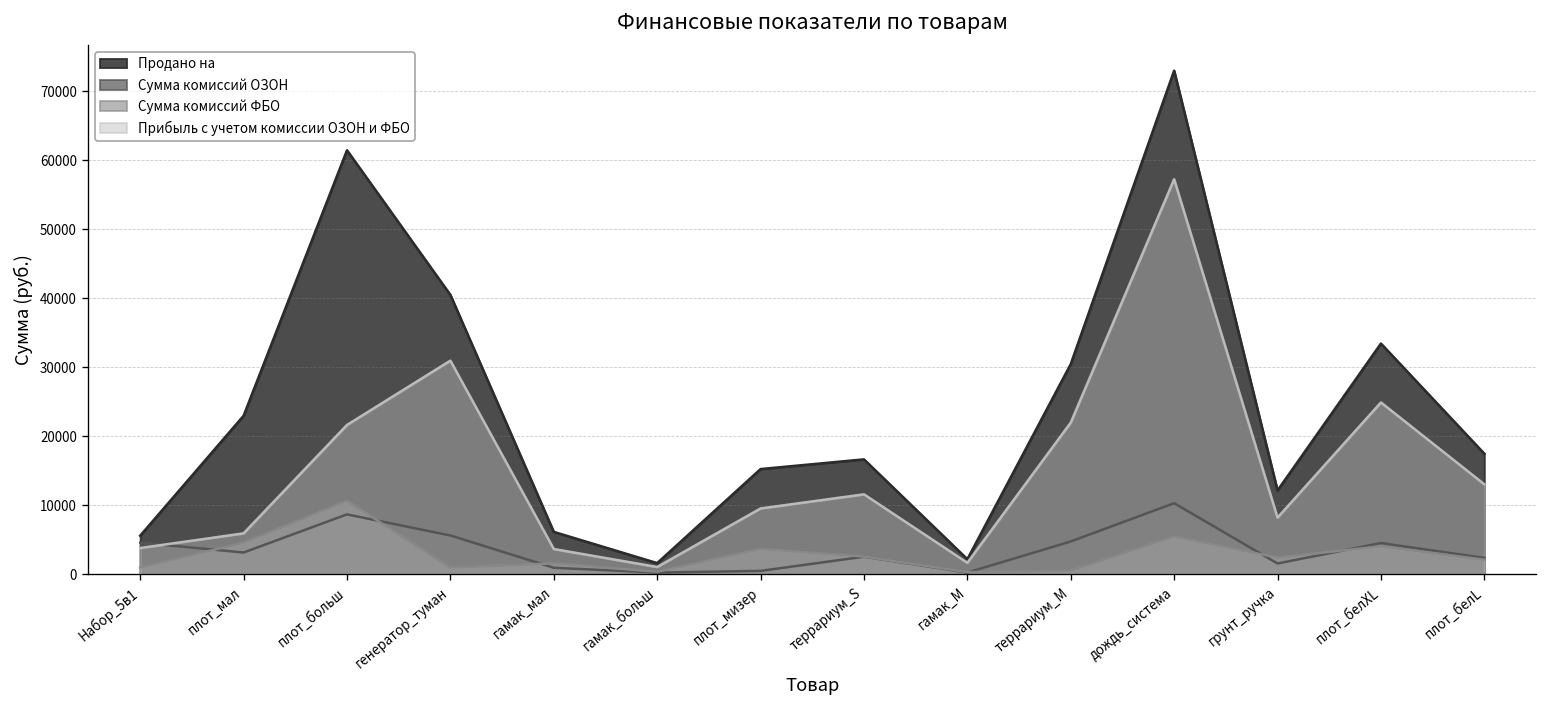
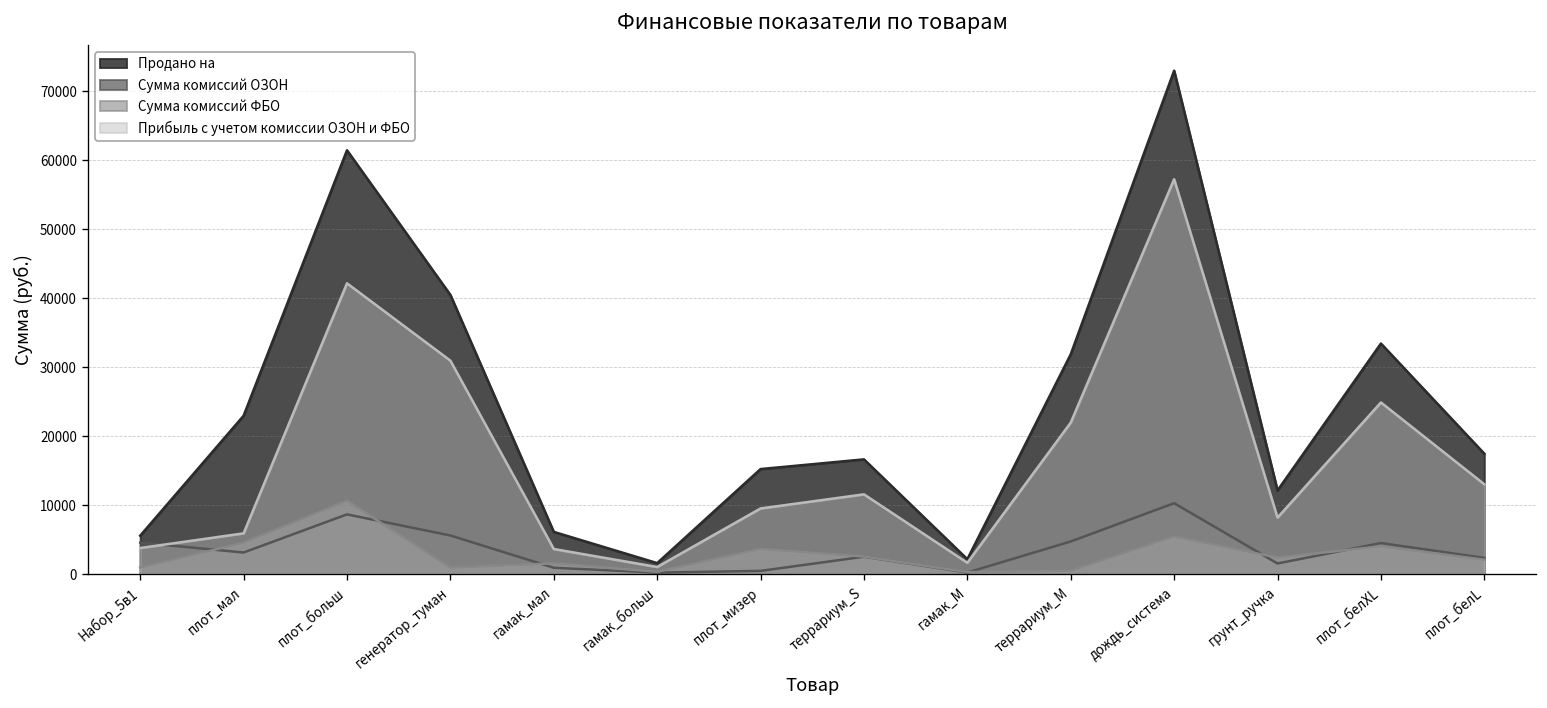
Прибыль с учетом комиссии ОЗОН и ФБО, плот_больш: 22000 -> 42000
Продано на, террариум_М: 30000 -> 32000
